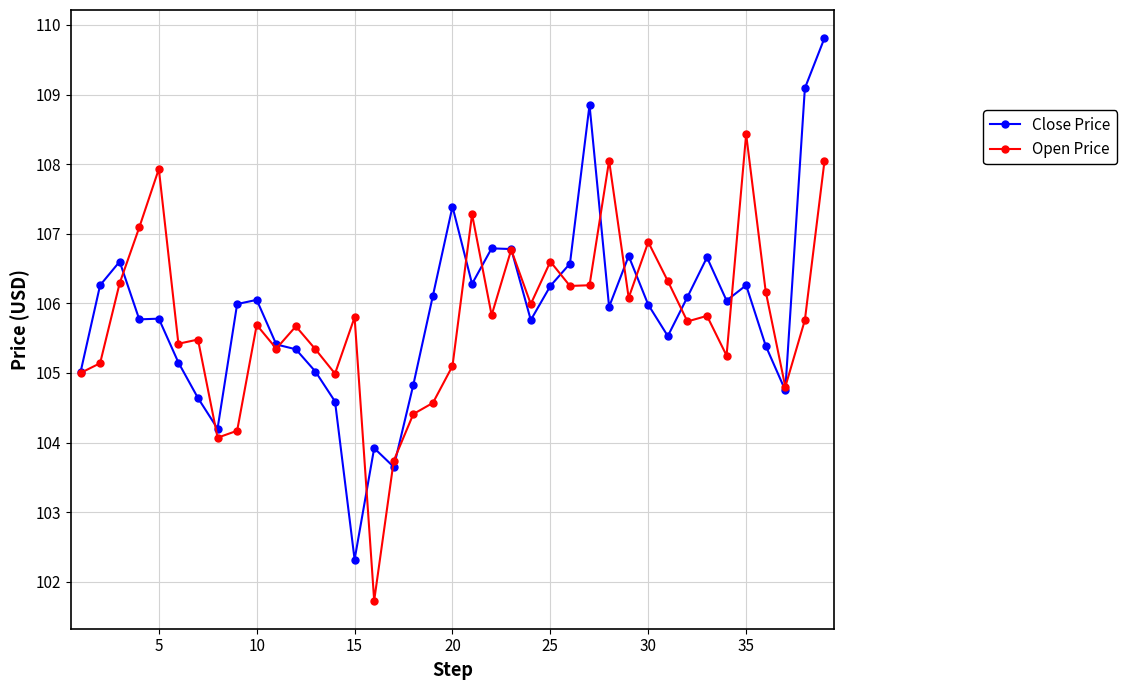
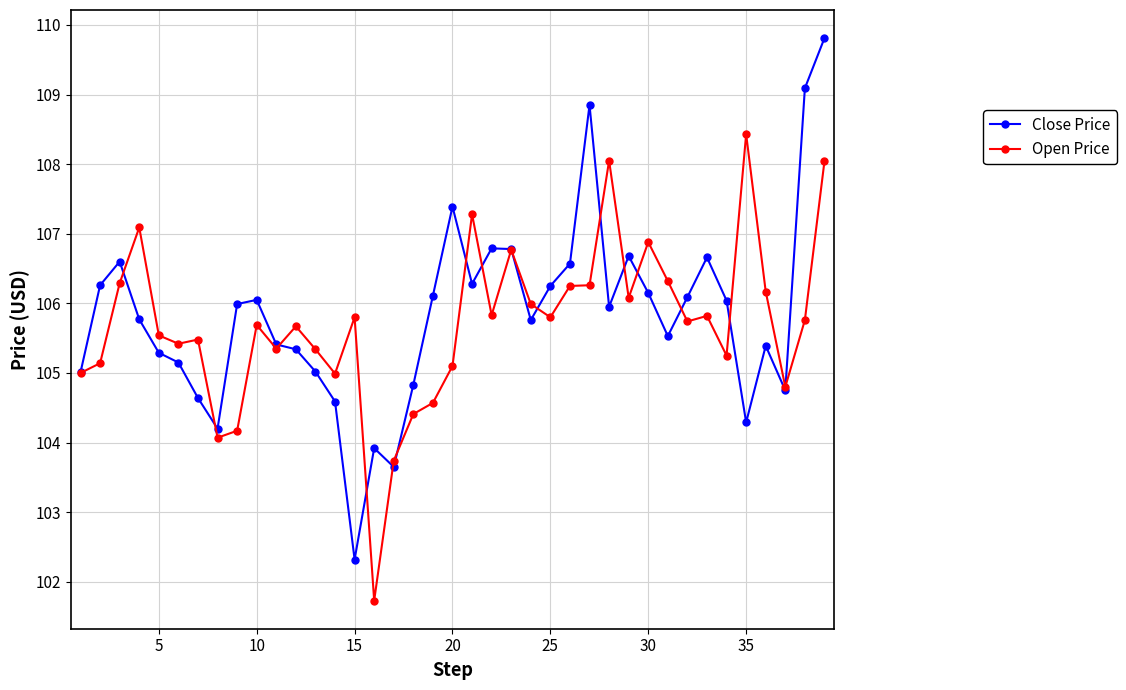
Close Price, 5: 105.8 -> 105.3
Open Price, 5: 107.9 -> 105.5
Open Price, 25: 106.6 -> 105.8
Close Price, 30: 106.0 -> 106.2
Close Price, 35: 106.3 -> 104.3
